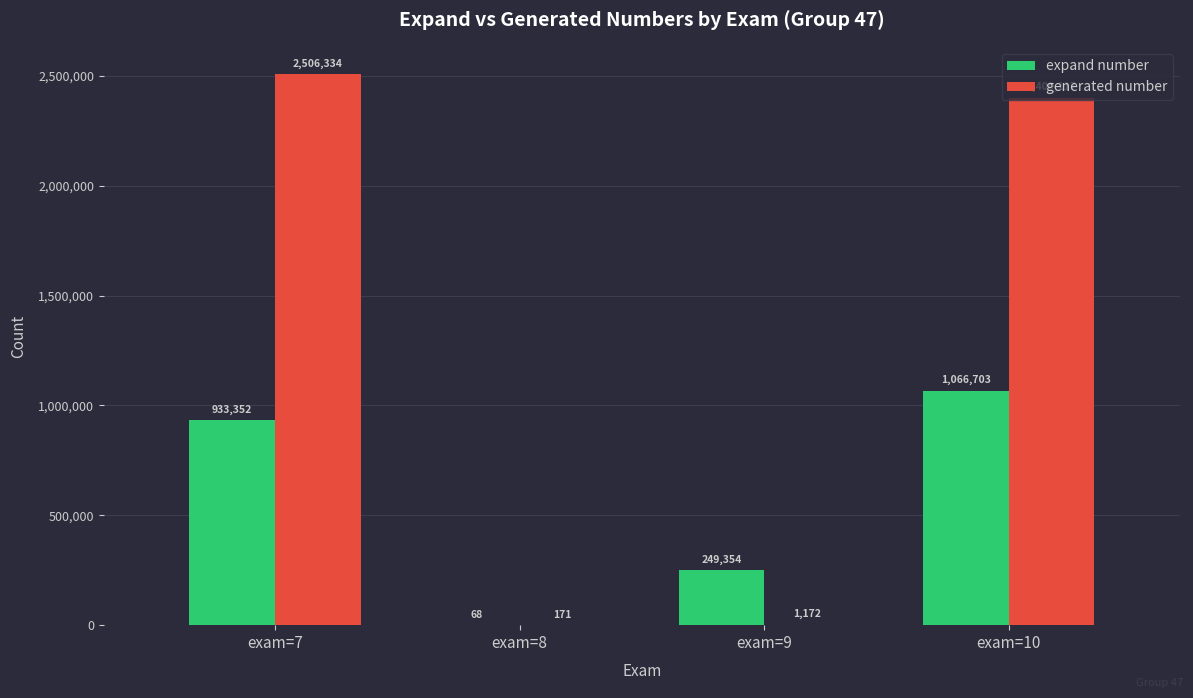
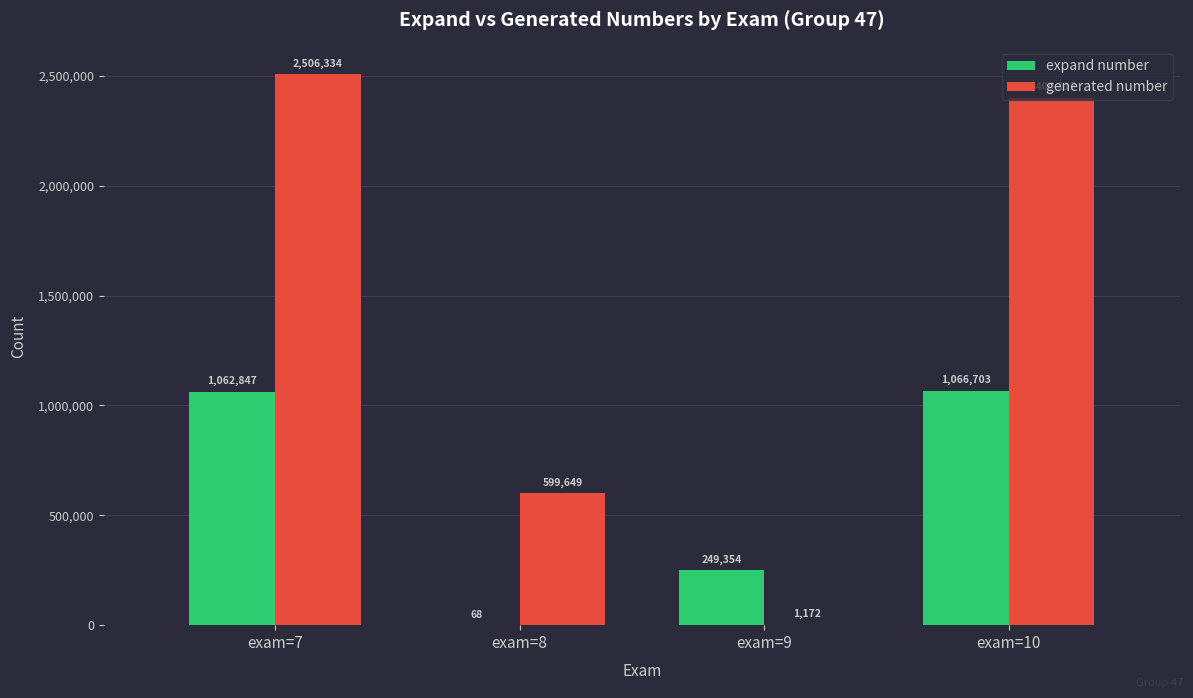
expand number, exam=7: 933,352 -> 1,062,847
generated number, exam=8: 171 -> 599,649
